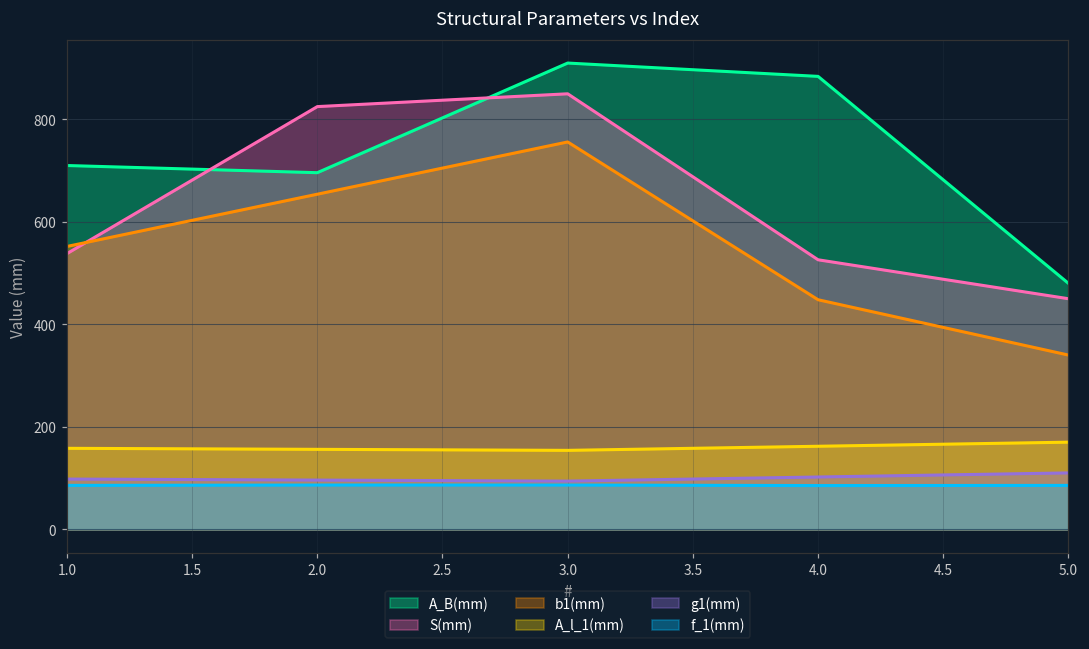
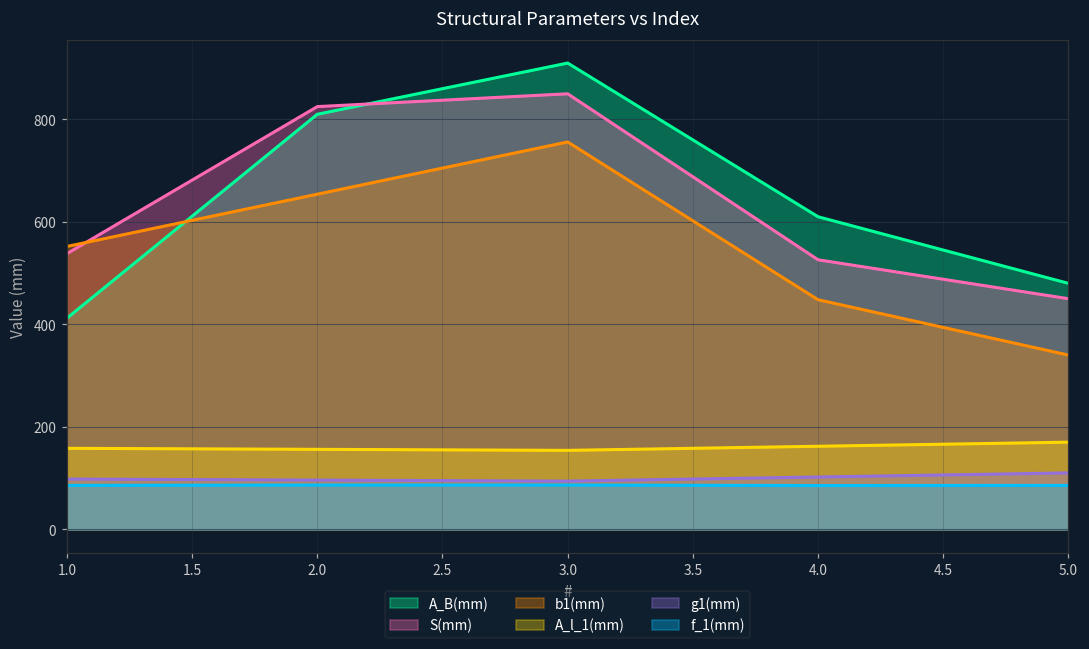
A_B(mm), 1.0: 710 -> 410
A_B(mm), 2.0: 700 -> 810
A_B(mm), 4.0: 880 -> 610
